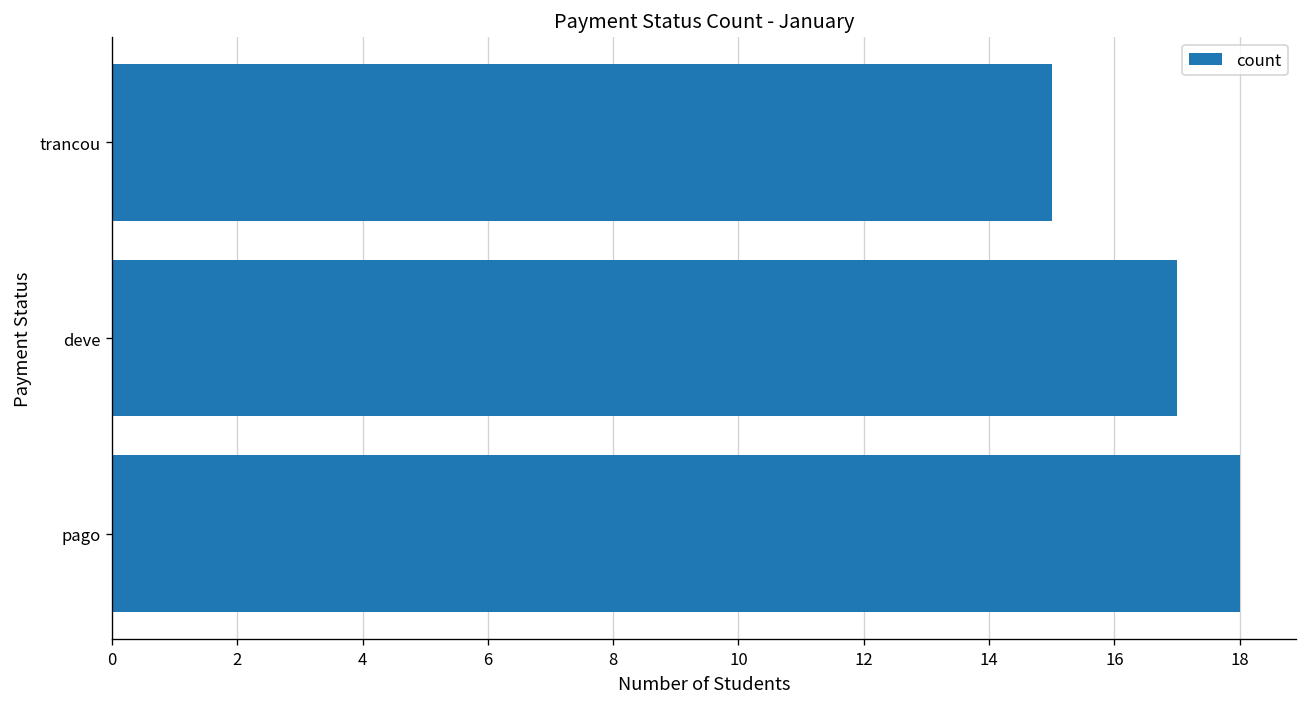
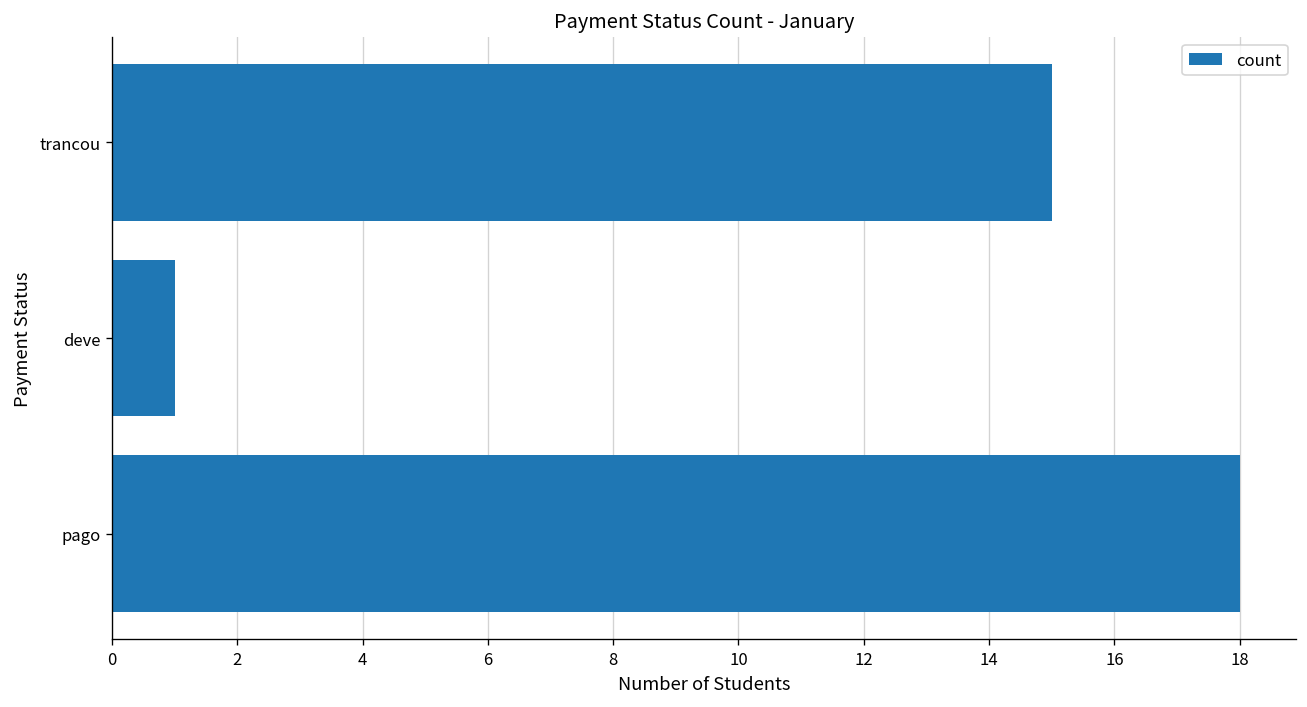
deve: 17 -> 1
